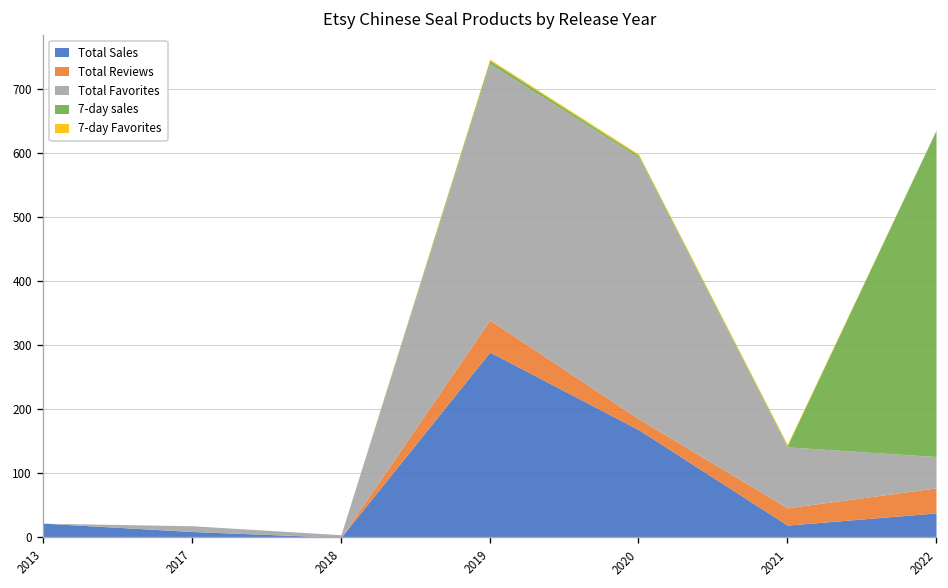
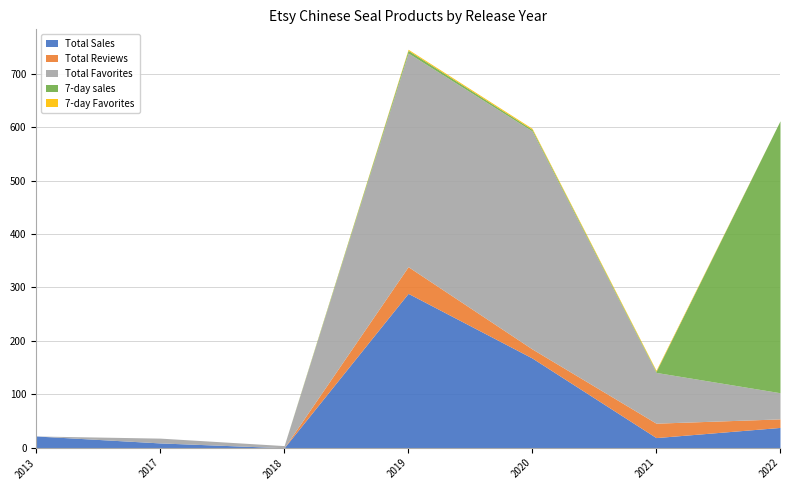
Total Reviews, 2022: 40 -> 20
